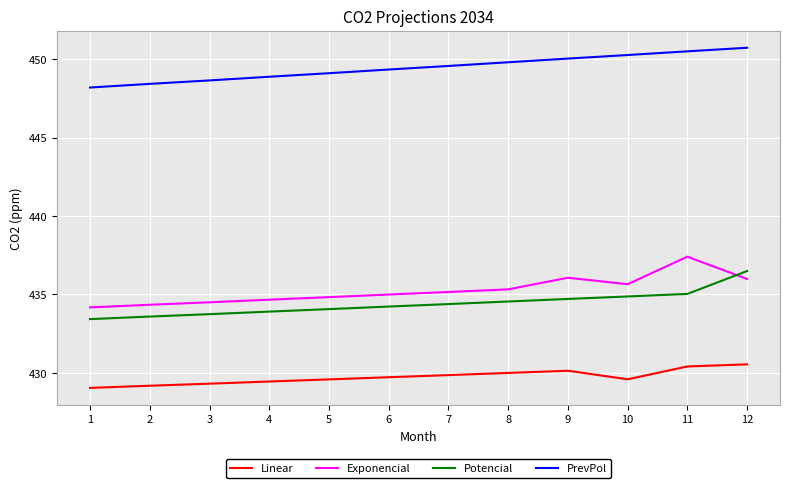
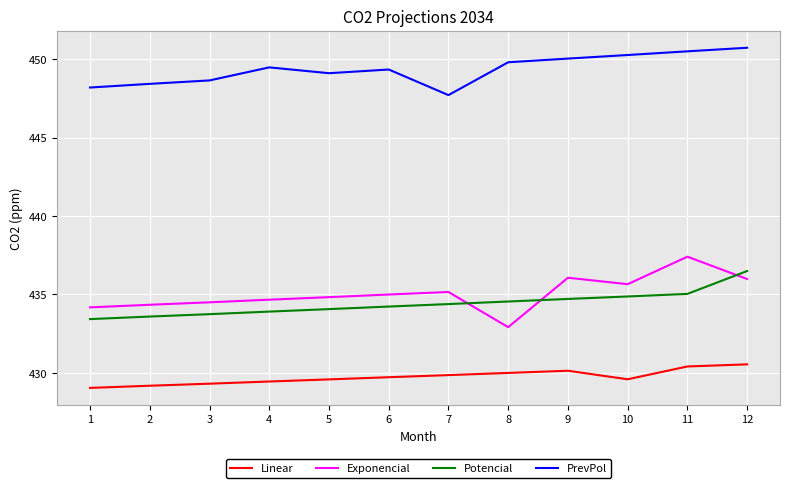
PrevPol, 4: 448.9 -> 449.5
PrevPol, 7: 449.6 -> 447.7
Exponencial, 8: 435.3 -> 432.9
